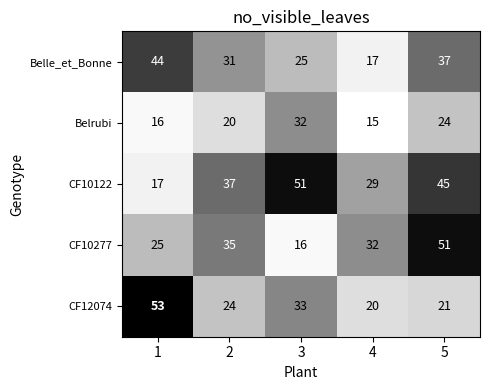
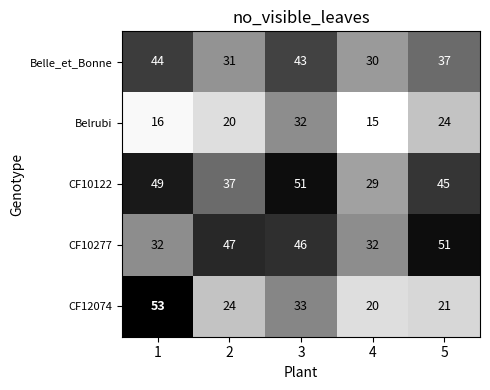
Belle_et_Bonne, 3: 25 -> 43
Belle_et_Bonne, 4: 17 -> 30
CF10122, 1: 17 -> 49
CF10277, 1: 25 -> 32
CF10277, 2: 35 -> 47
CF10277, 3: 16 -> 46
